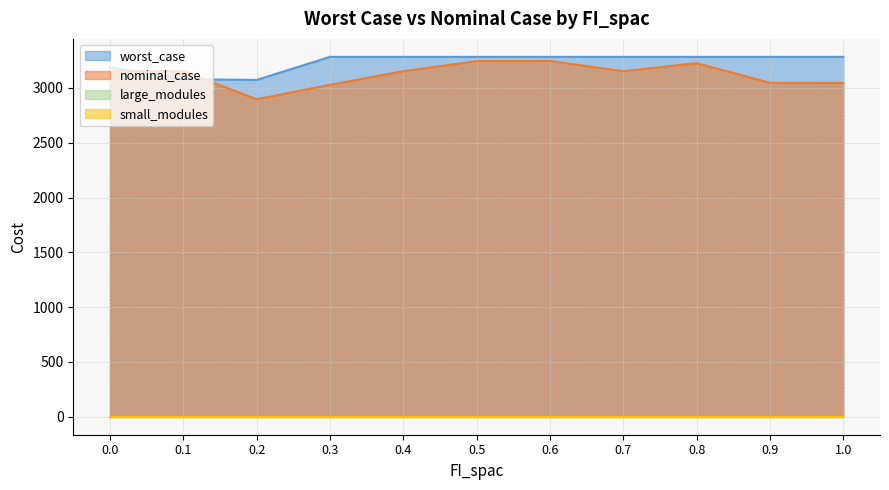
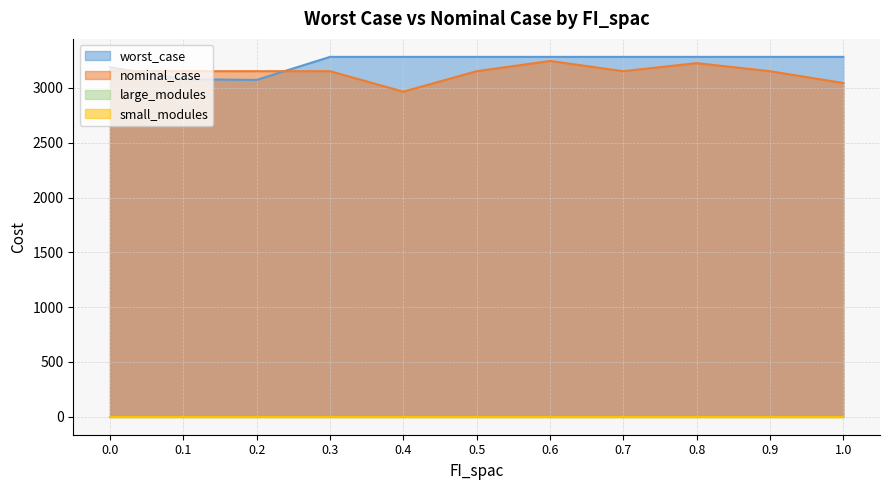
nominal_case, 0.2: 2900 -> 3150
nominal_case, 0.3: 3030 -> 3150
nominal_case, 0.4: 3150 -> 2970
nominal_case, 0.5: 3240 -> 3150
nominal_case, 0.9: 3050 -> 3150
